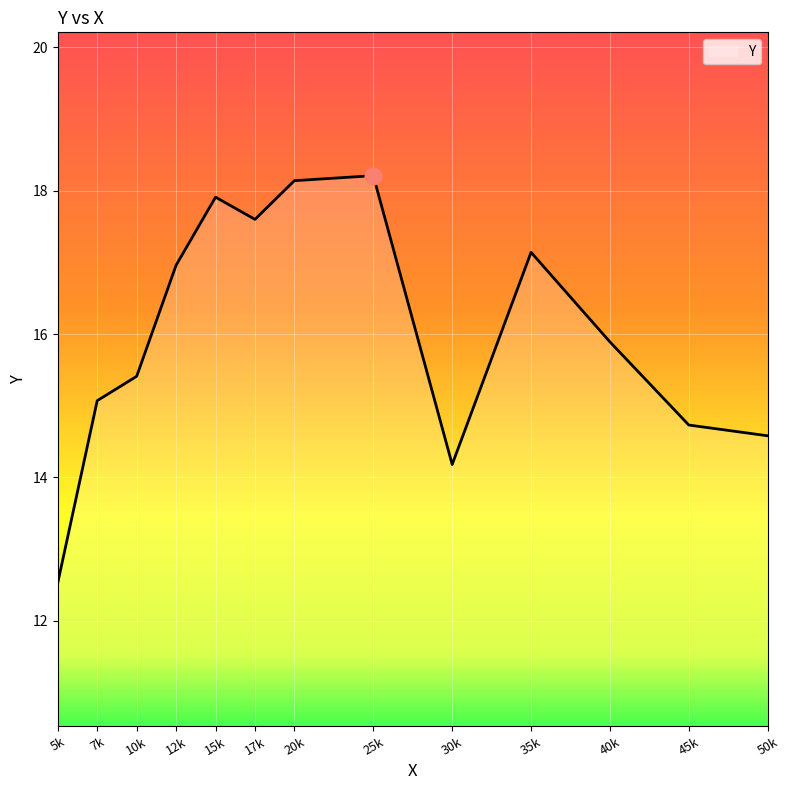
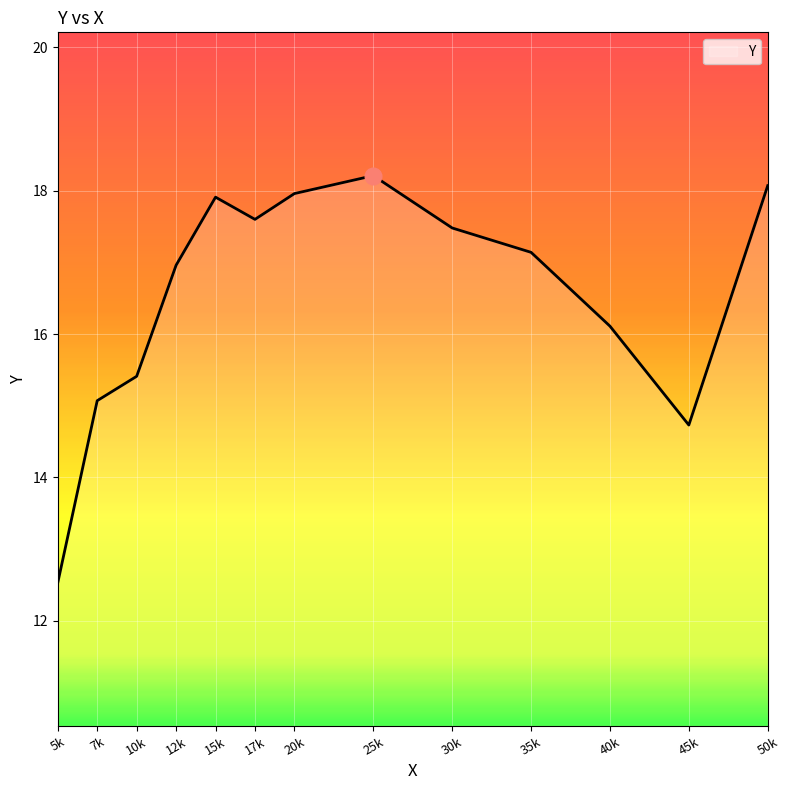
Y, 20k: 18.1 -> 18.0
Y, 30k: 14.2 -> 17.5
Y, 40k: 15.9 -> 16.1
Y, 50k: 14.6 -> 18.1
